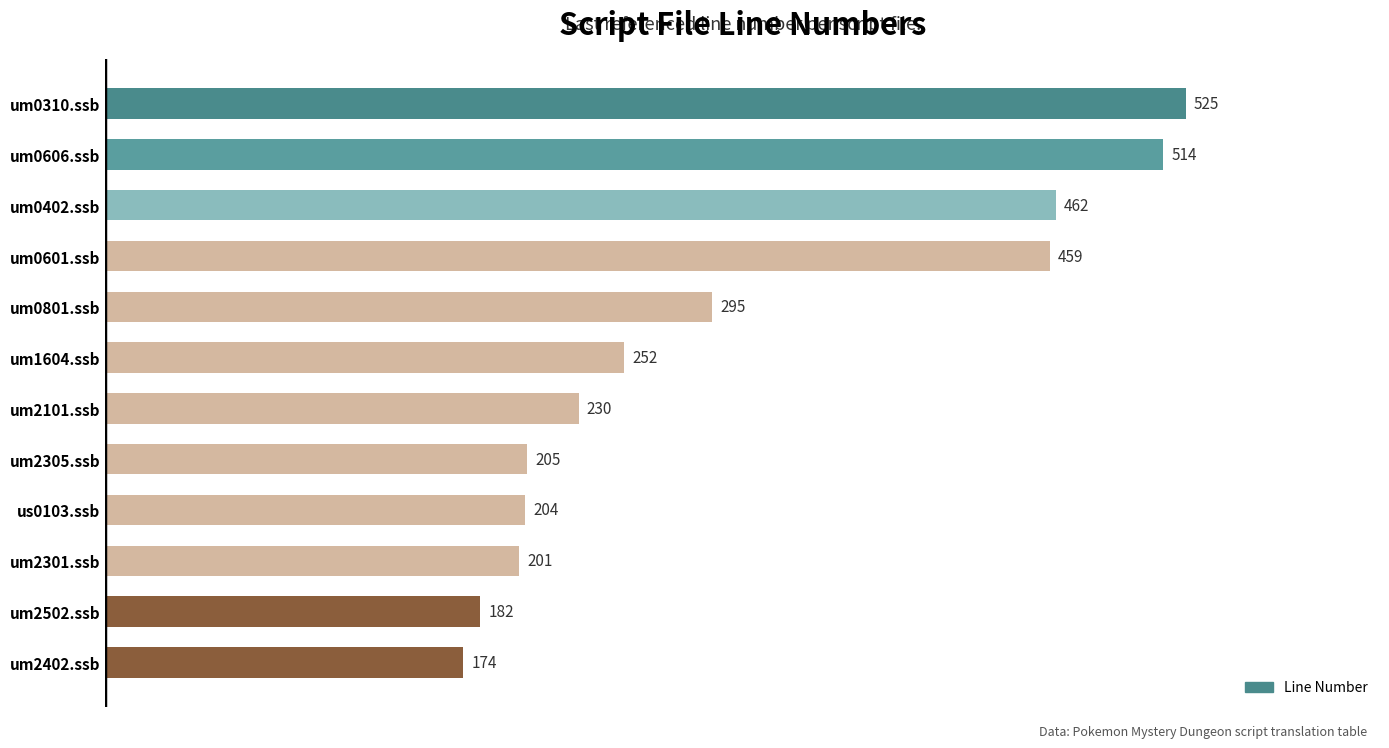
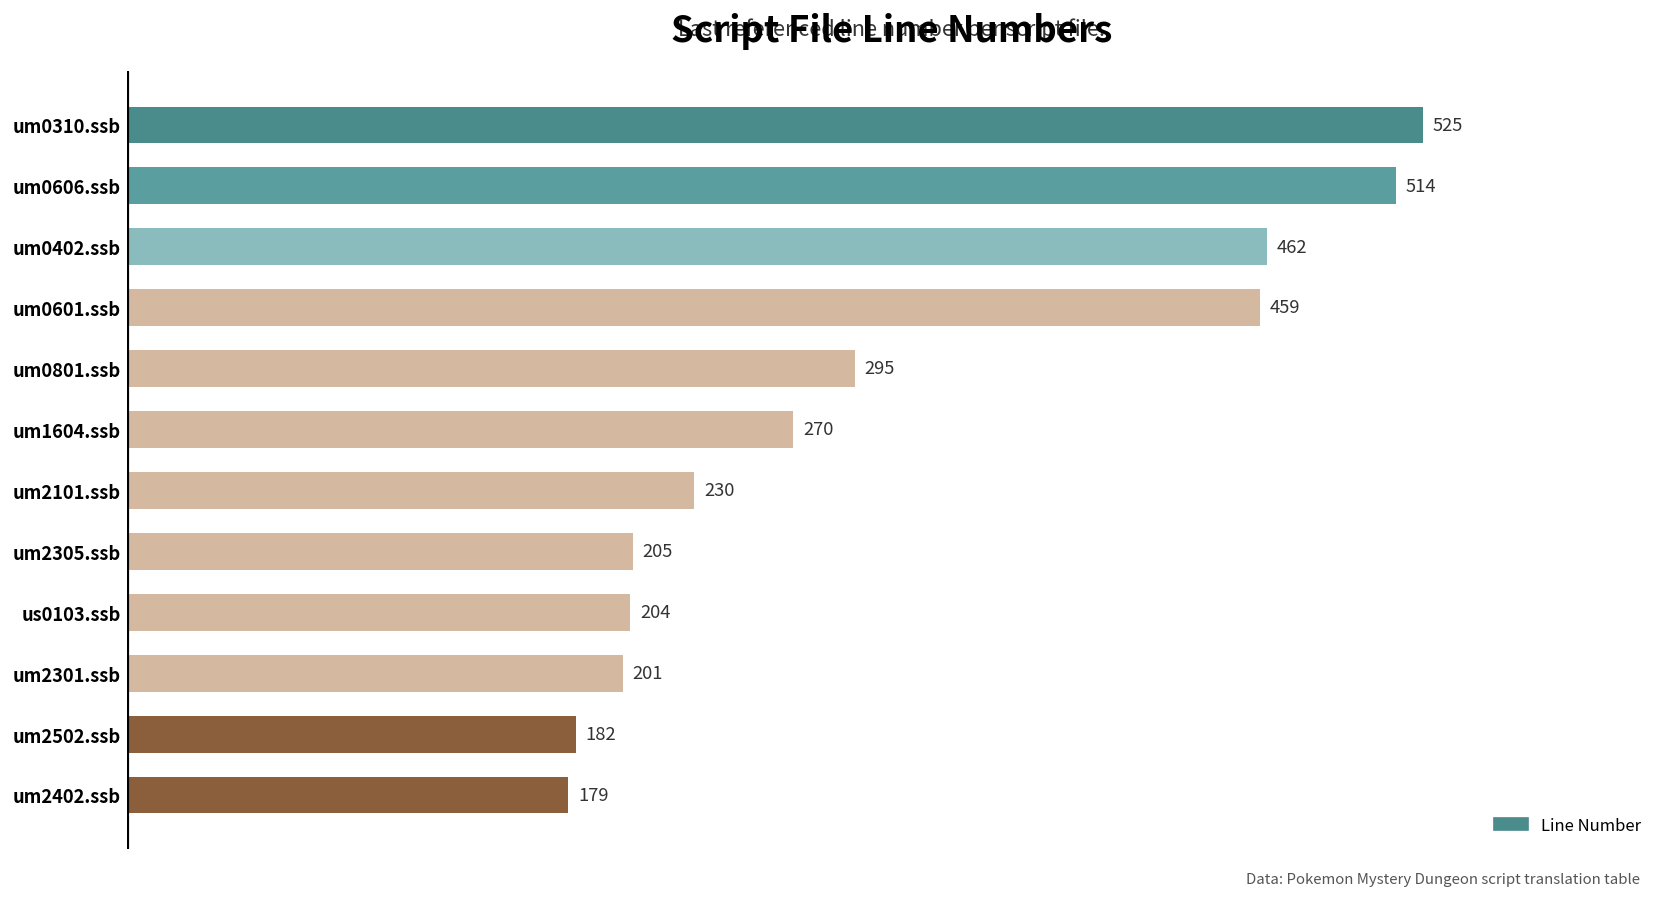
um1604.ssb: 252 -> 270
um2402.ssb: 174 -> 179
